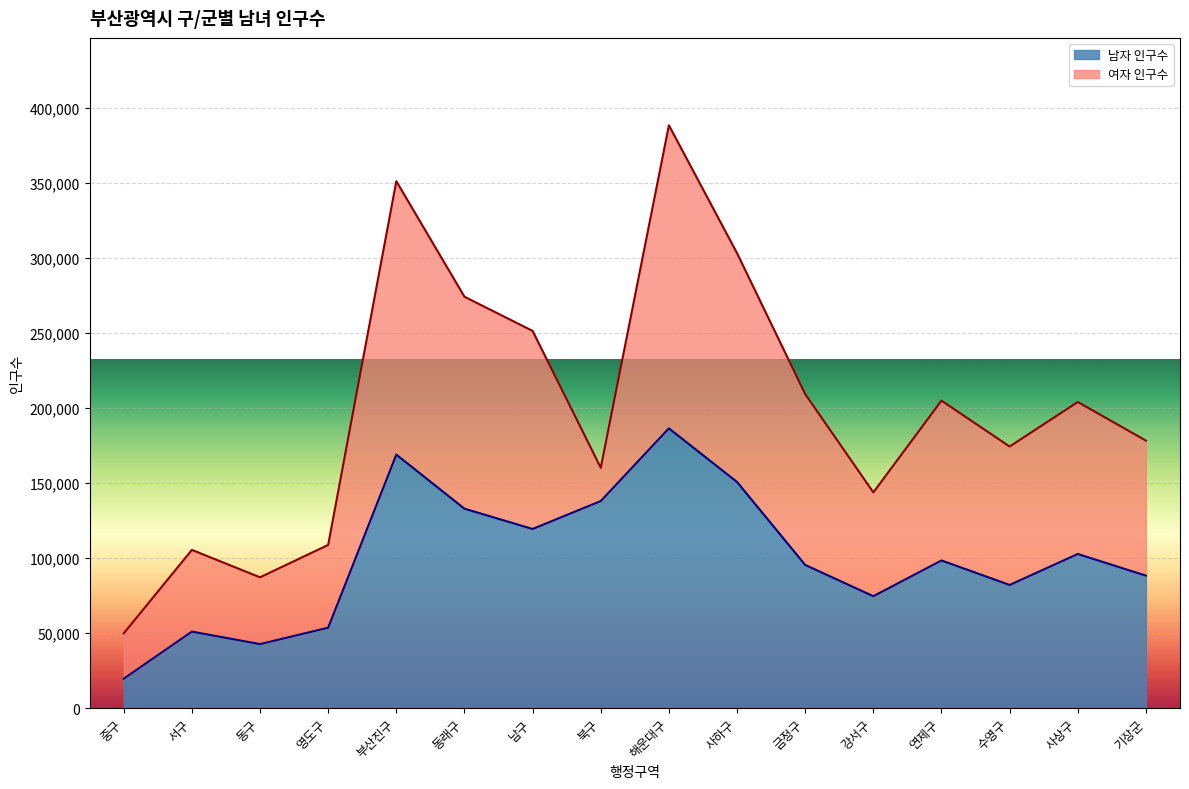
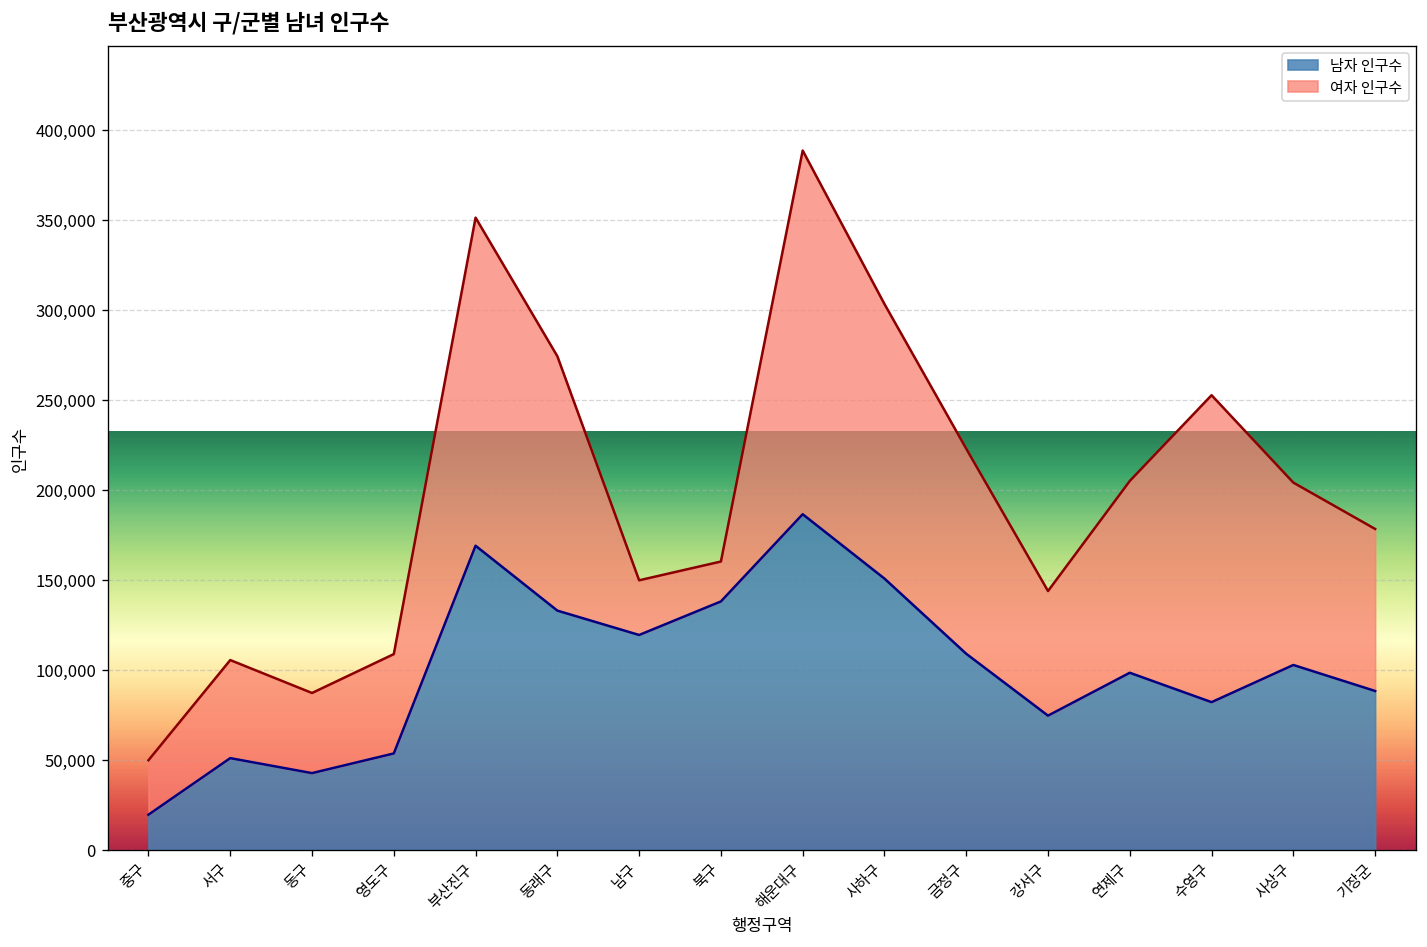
여자 인구수, 남구: 132,000 -> 30,000
남자 인구수, 금정구: 95,000 -> 109,000
여자 인구수, 수영구: 92,000 -> 170,000
